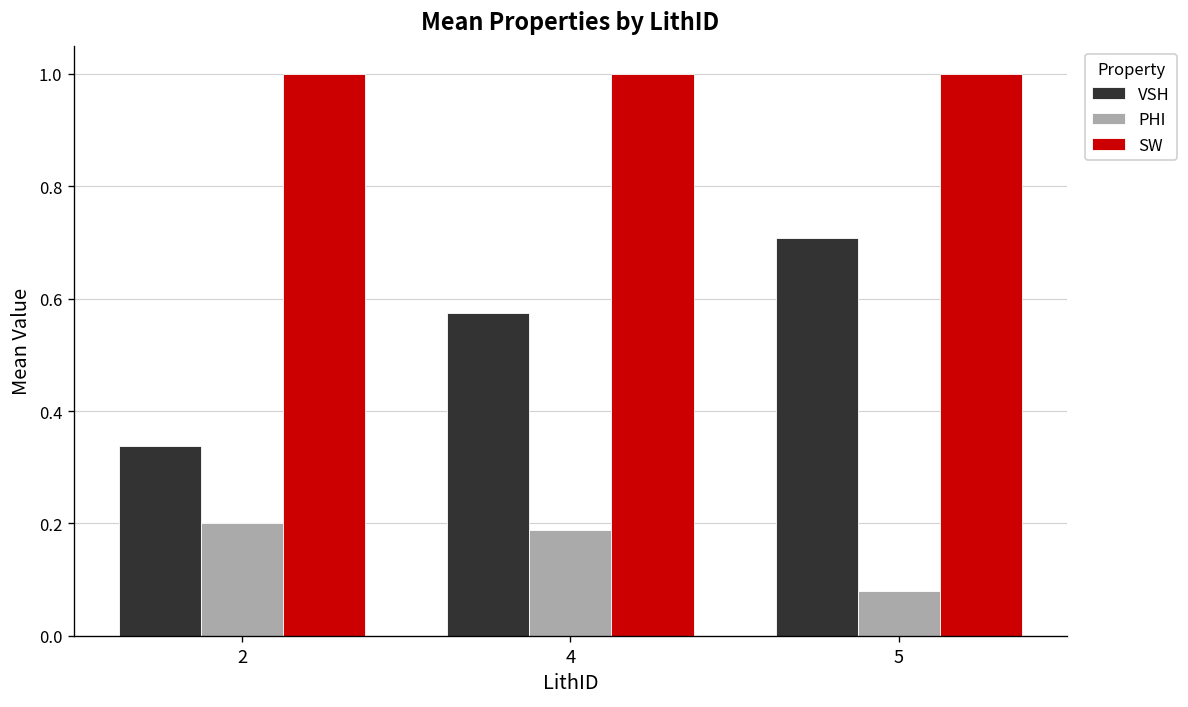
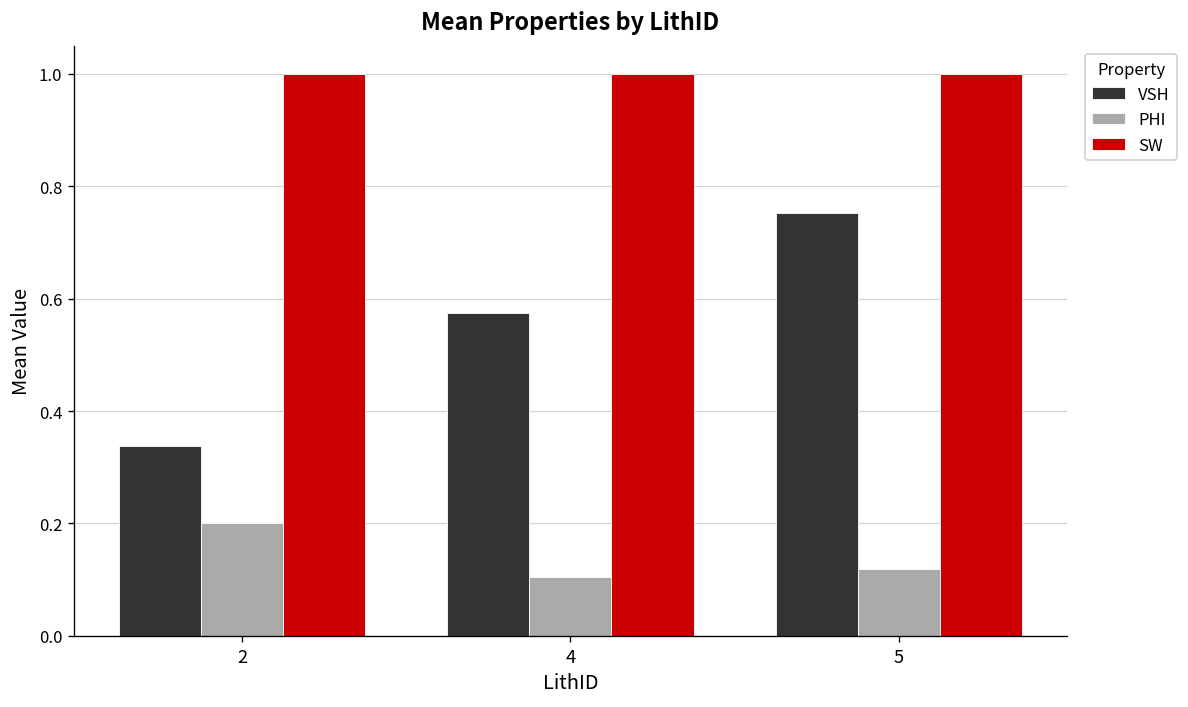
PHI, 4: 0.19 -> 0.10
VSH, 5: 0.71 -> 0.75
PHI, 5: 0.08 -> 0.12
